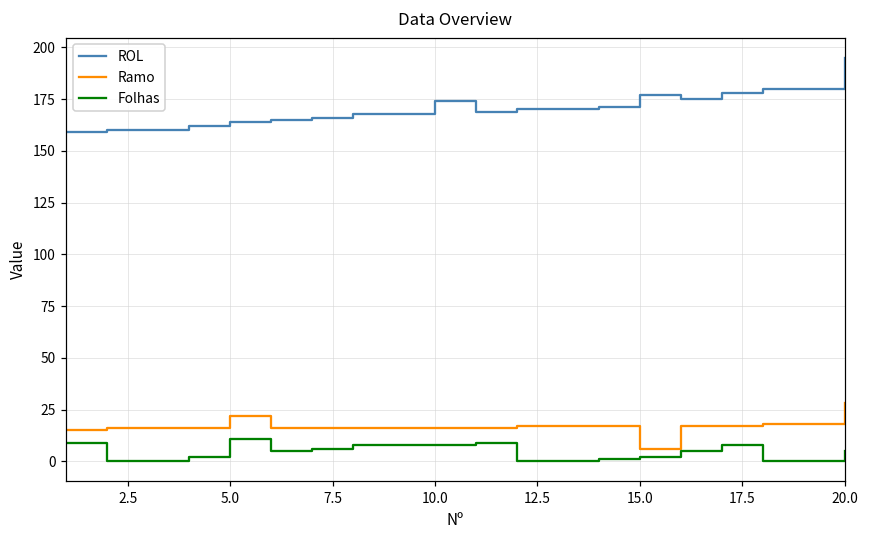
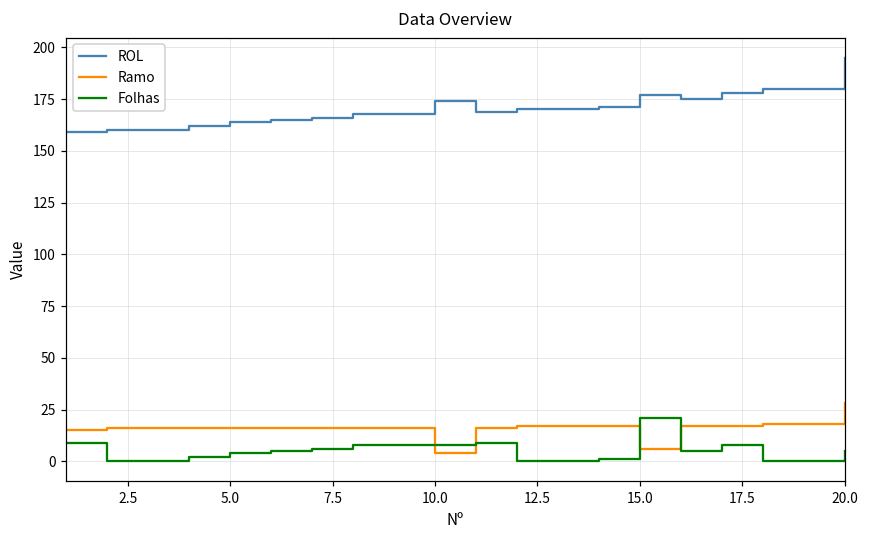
Ramo, 5.0: 22 -> 16
Folhas, 5.0: 11 -> 4
Ramo, 10.0: 16 -> 4
Folhas, 15.0: 2 -> 21
